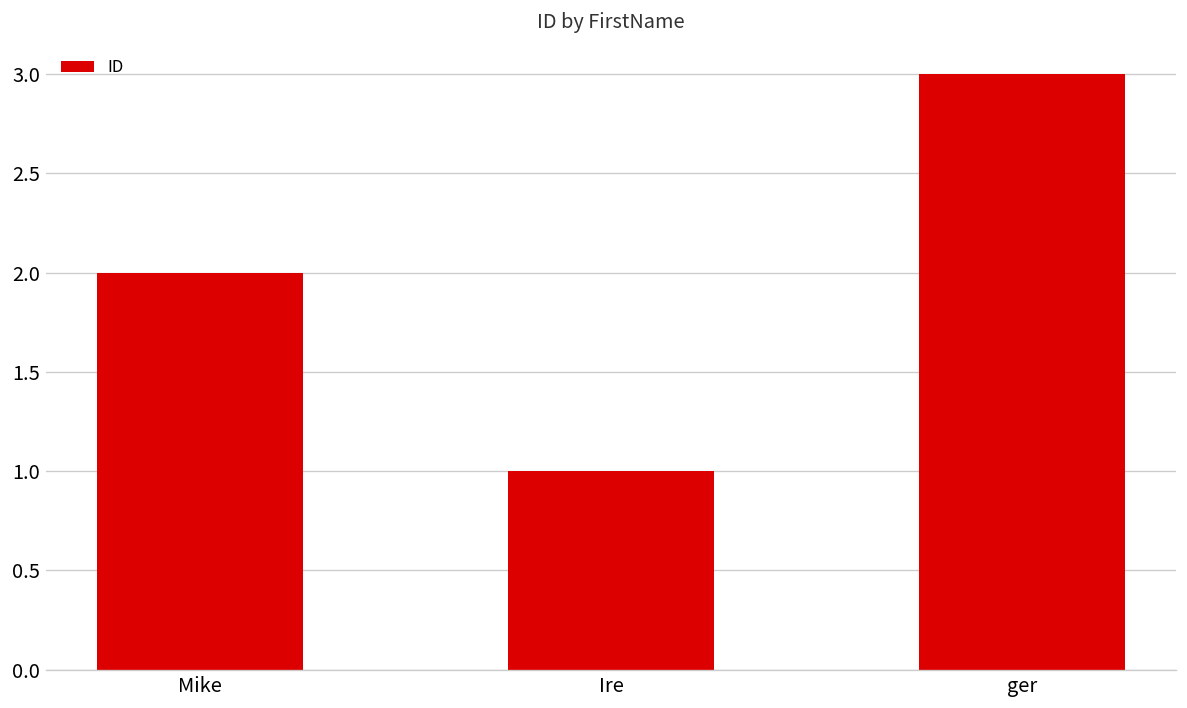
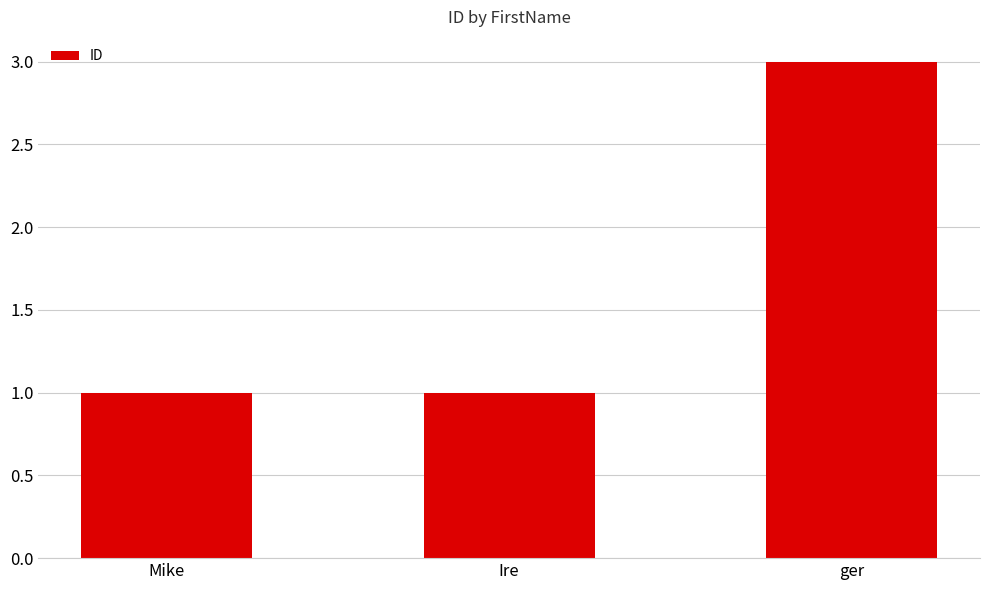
Mike: 2 -> 1
